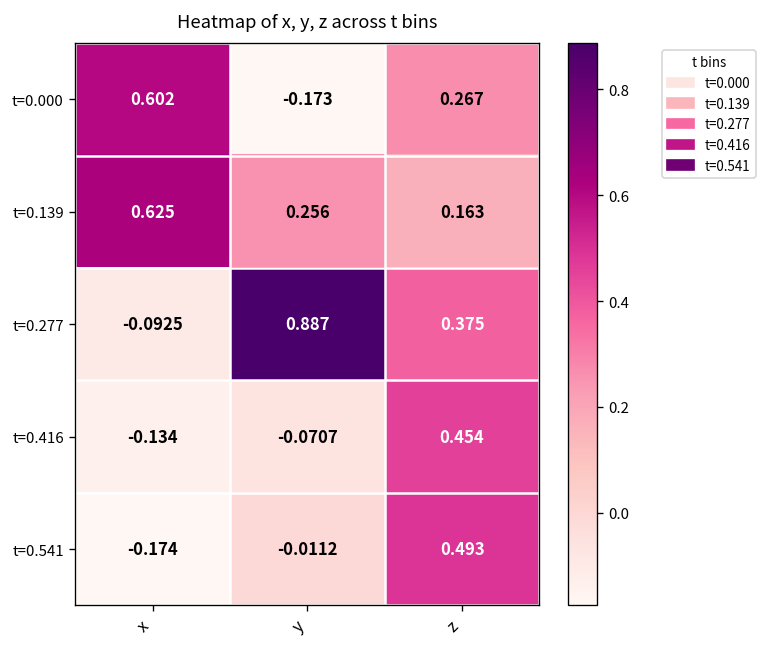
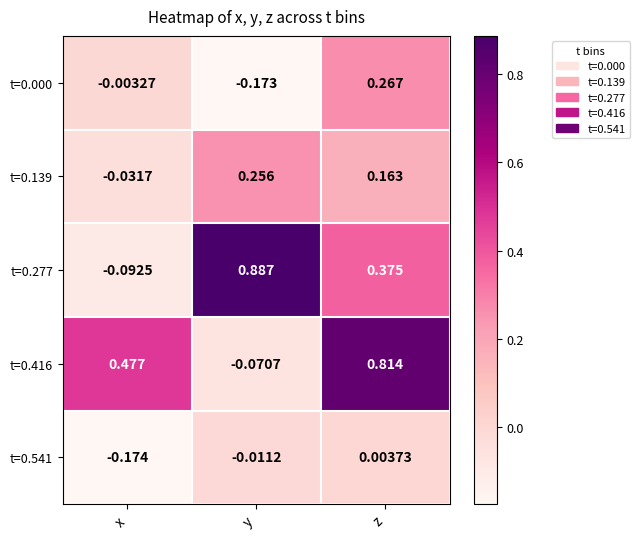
t=0.000, x: 0.602 -> -0.00327
t=0.139, x: 0.625 -> -0.0317
t=0.416, x: -0.134 -> 0.477
t=0.416, z: 0.454 -> 0.814
t=0.541, z: 0.493 -> 0.00373
